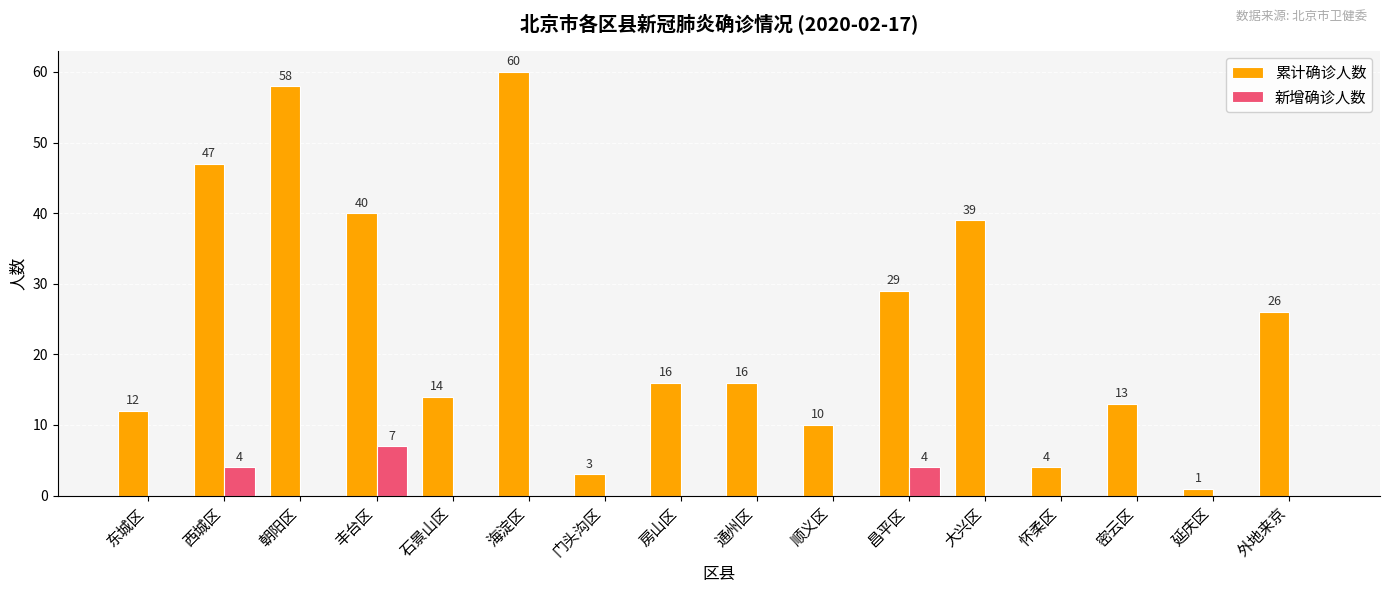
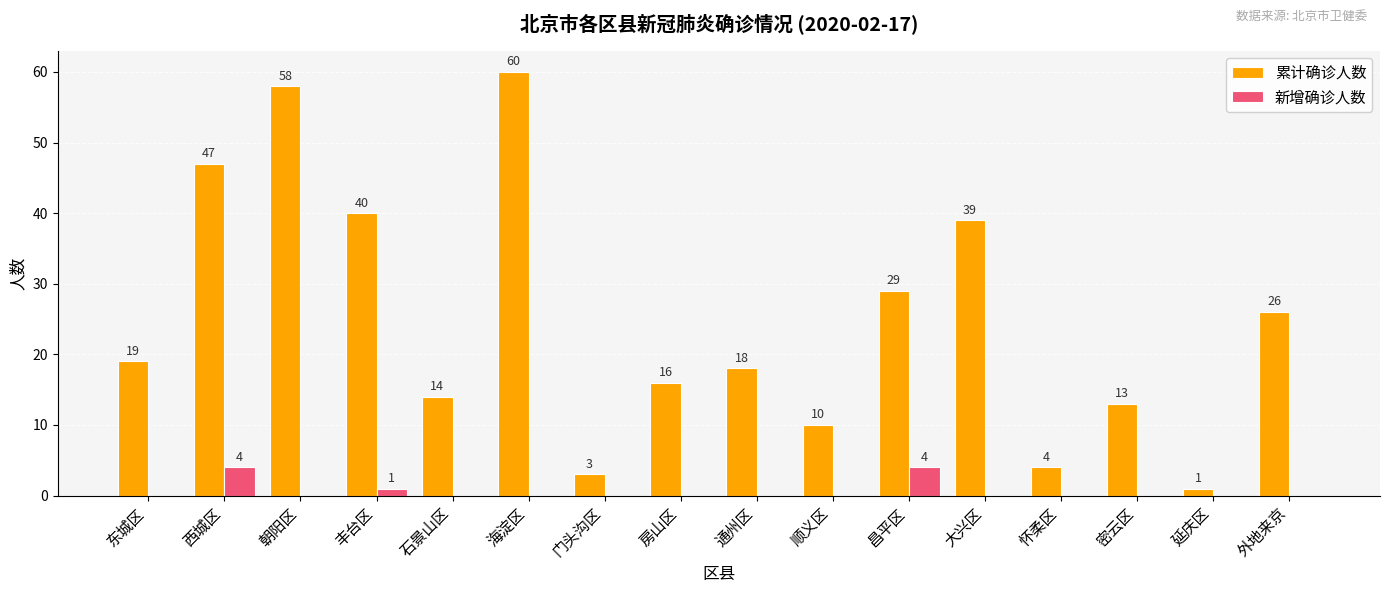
累计确诊人数, 东城区: 12 -> 19
新增确诊人数, 丰台区: 7 -> 1
累计确诊人数, 通州区: 16 -> 18
